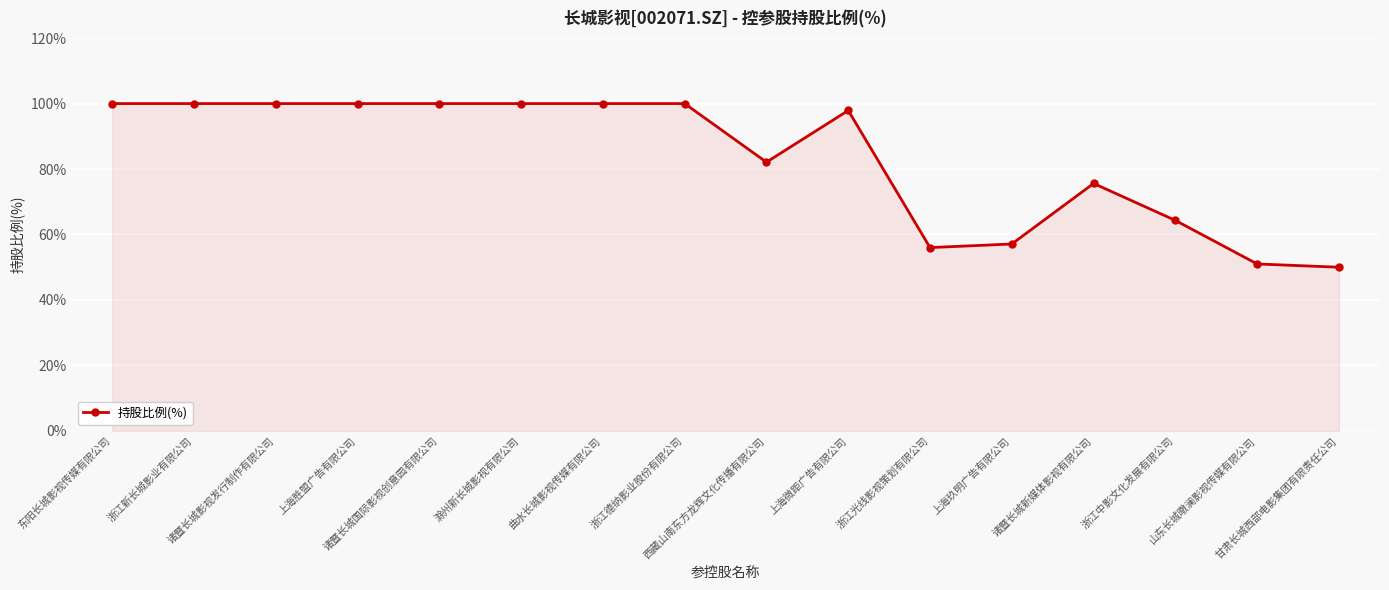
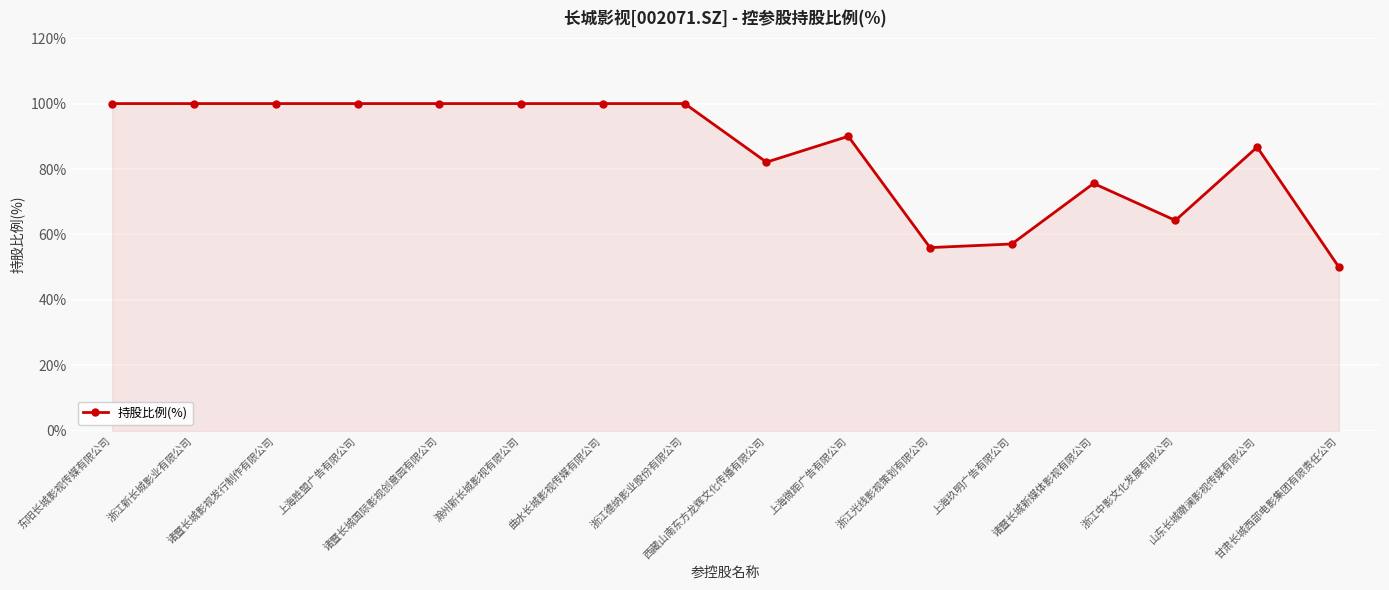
上海微距广告有限公司: 98% -> 90%
山东长城暾澜影视传媒有限公司: 51% -> 87%
